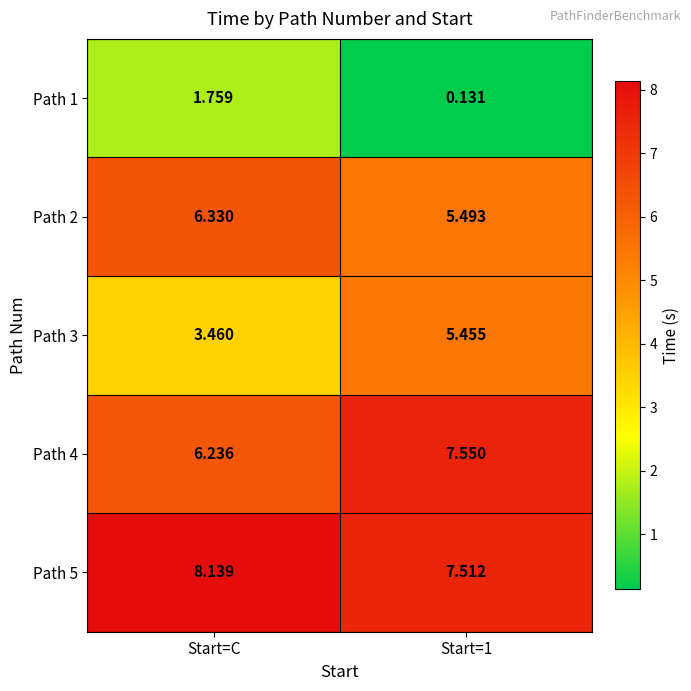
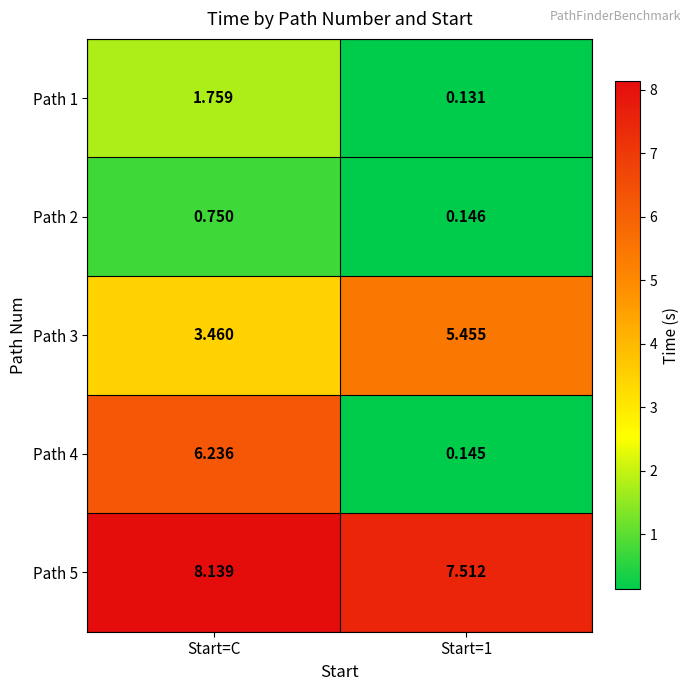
Path 2, Start=C: 6.330 -> 0.750
Path 2, Start=1: 5.493 -> 0.146
Path 4, Start=1: 7.550 -> 0.145
